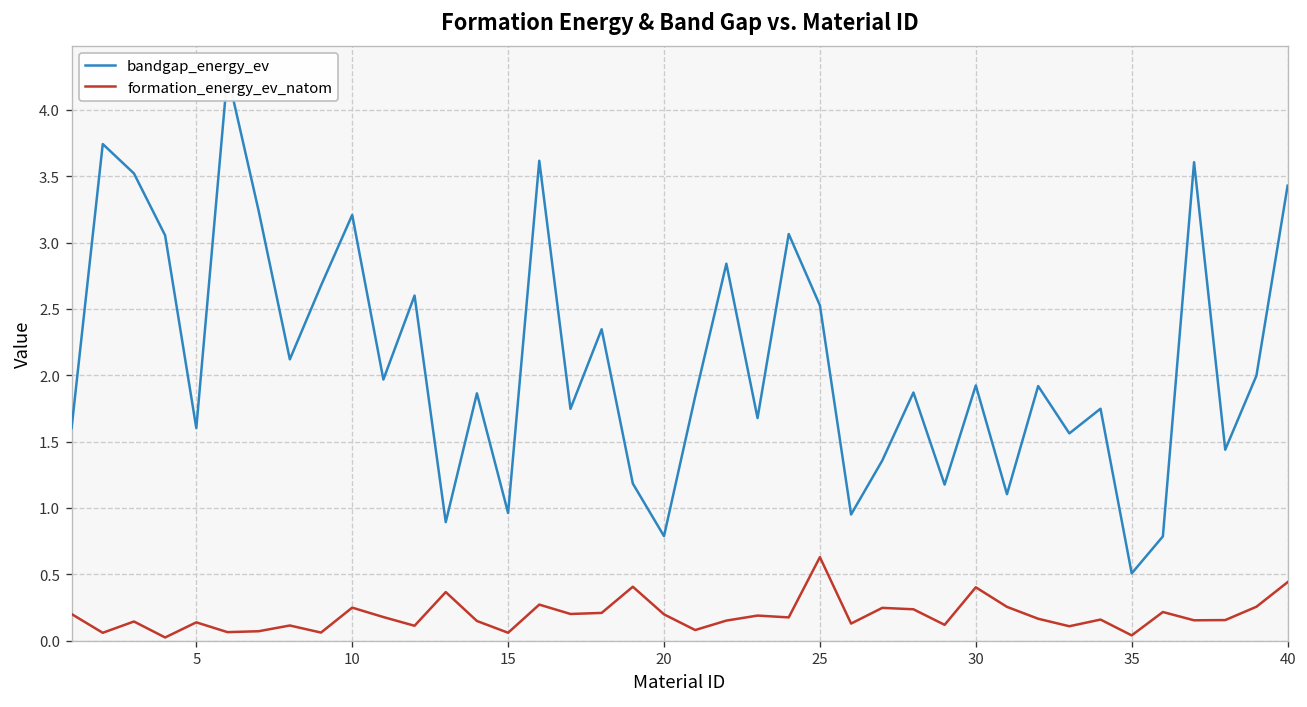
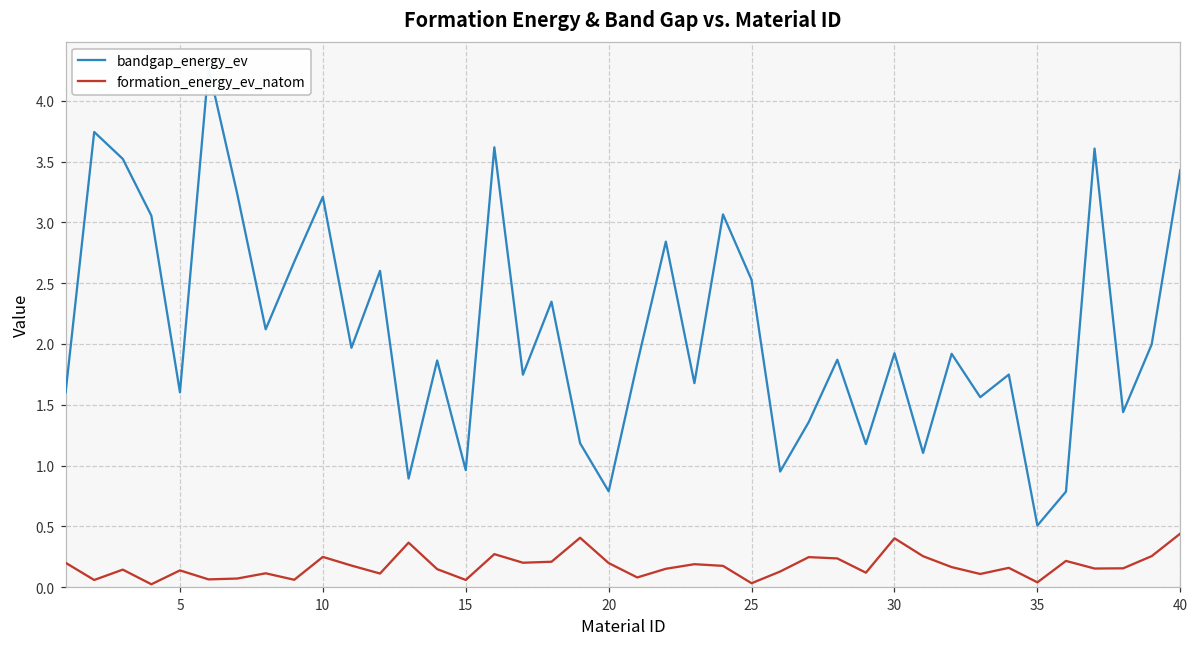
formation_energy_ev_natom, 25: 0.63 -> 0.03
